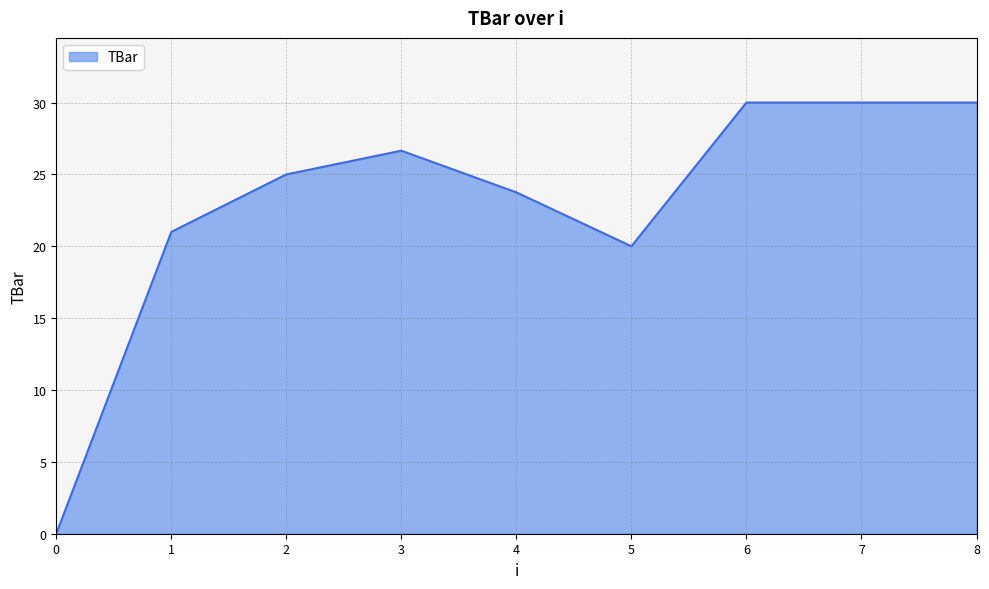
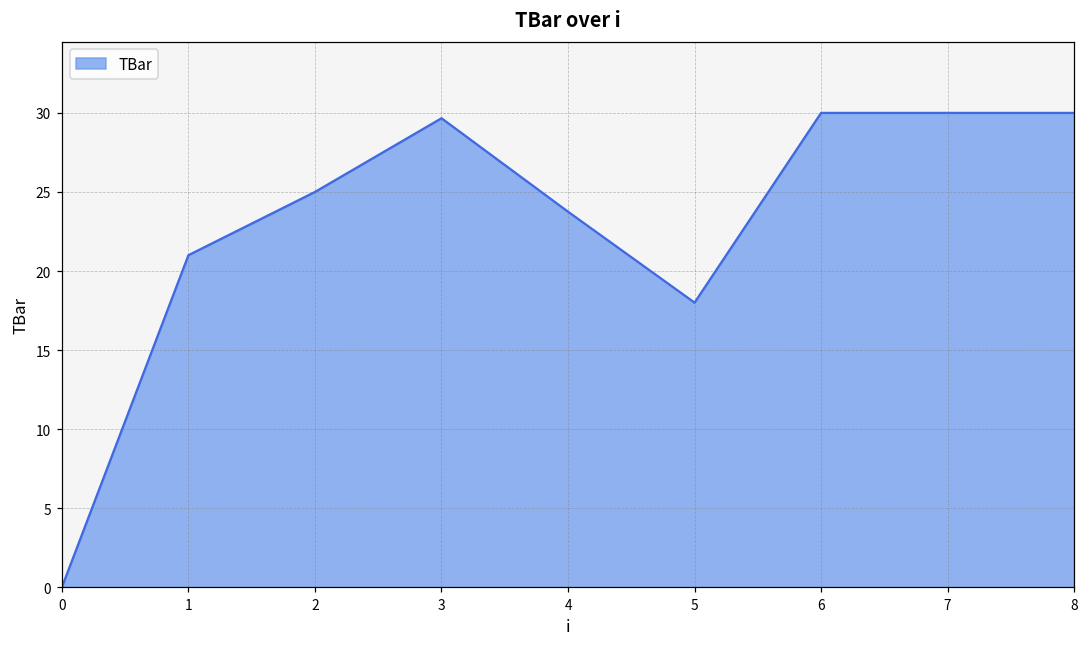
3: 26.7 -> 29.7
5: 20 -> 18
